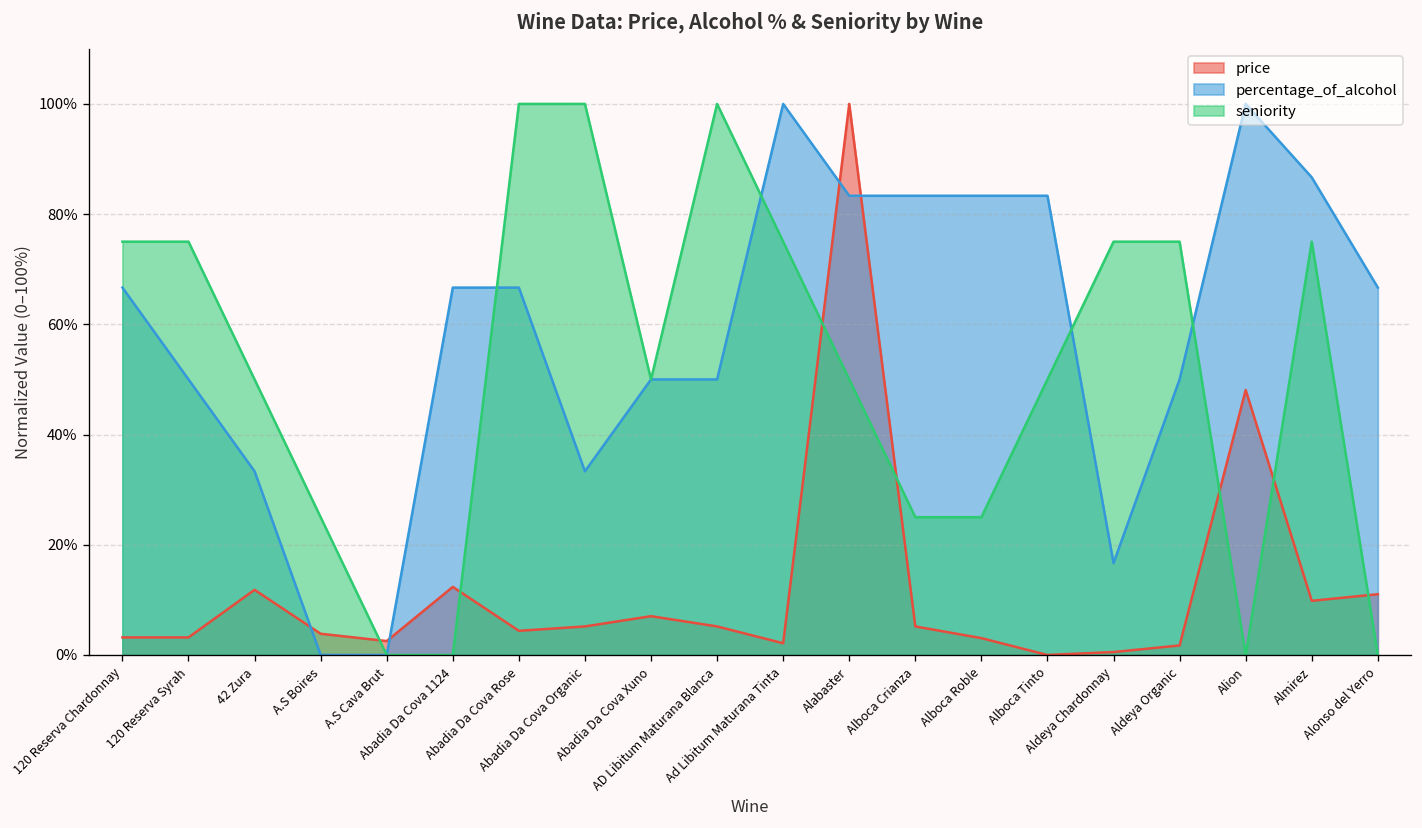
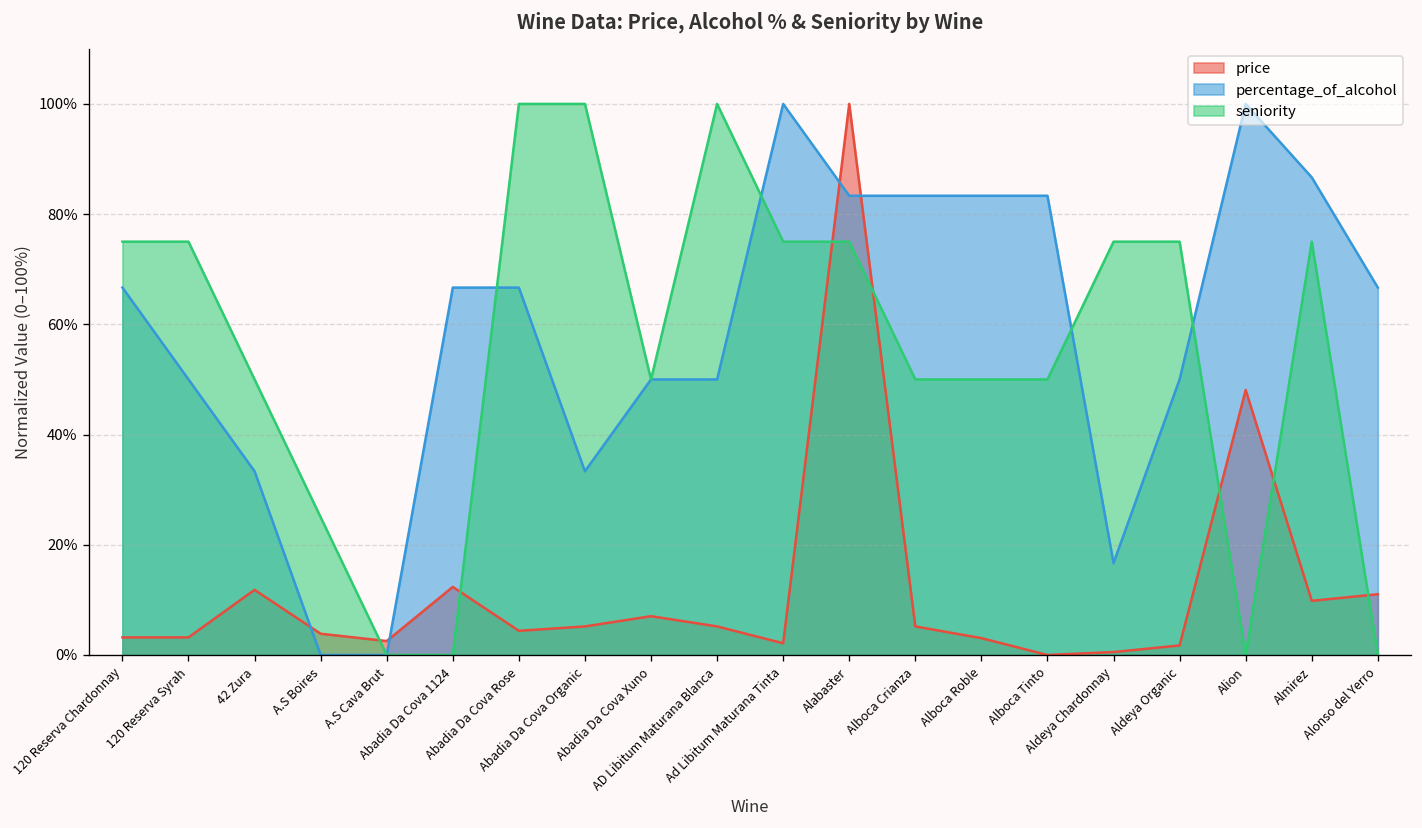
seniority, Alabaster: 50% -> 75%
seniority, Alboca Crianza: 25% -> 50%
seniority, Alboca Roble: 25% -> 50%
